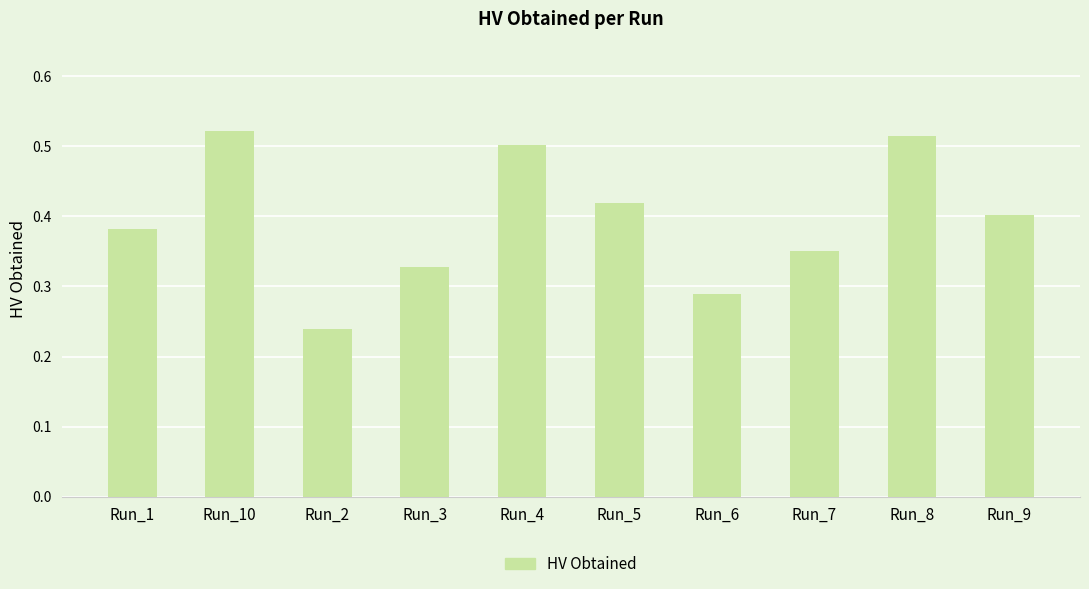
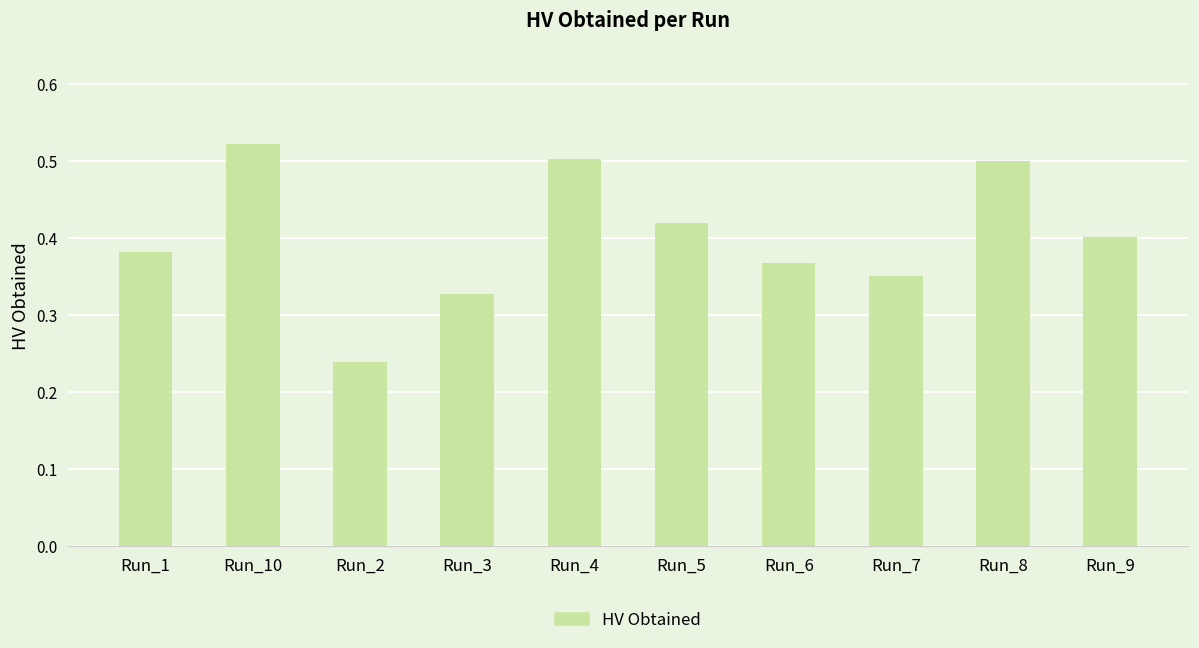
Run_6: 0.29 -> 0.37
Run_8: 0.51 -> 0.50
